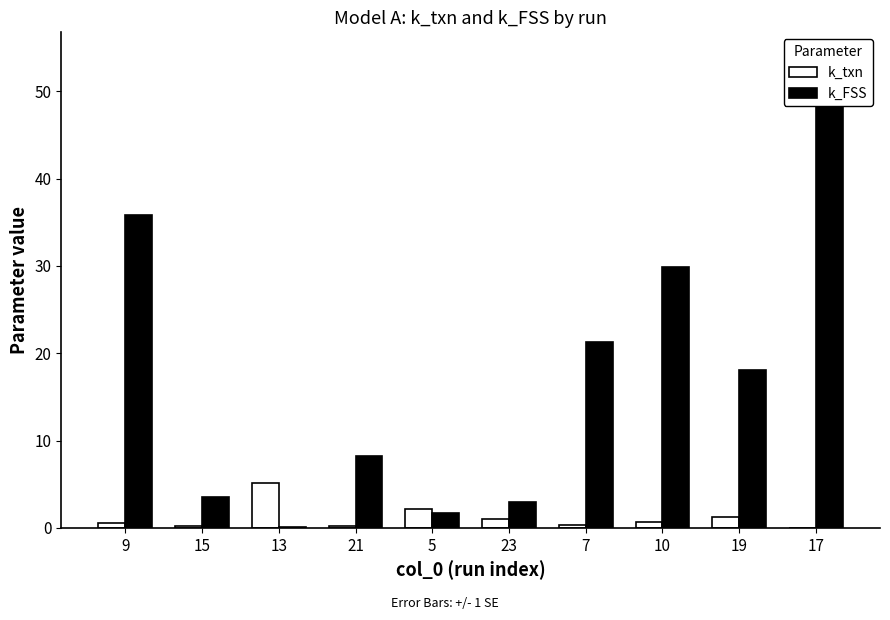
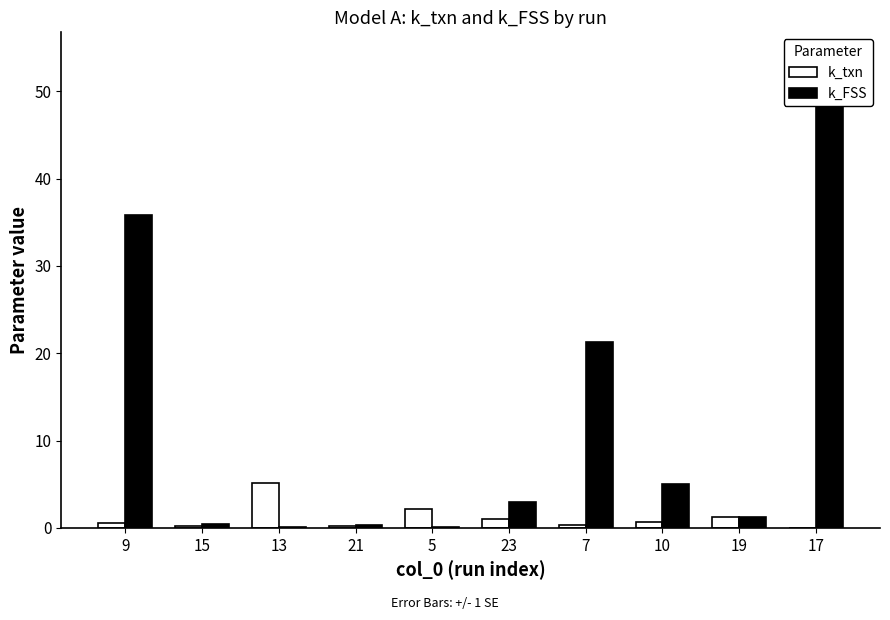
k_FSS, 15: 4 -> 0
k_FSS, 21: 8 -> 0
k_FSS, 5: 2 -> 0
k_FSS, 10: 30 -> 5
k_FSS, 19: 18 -> 1
